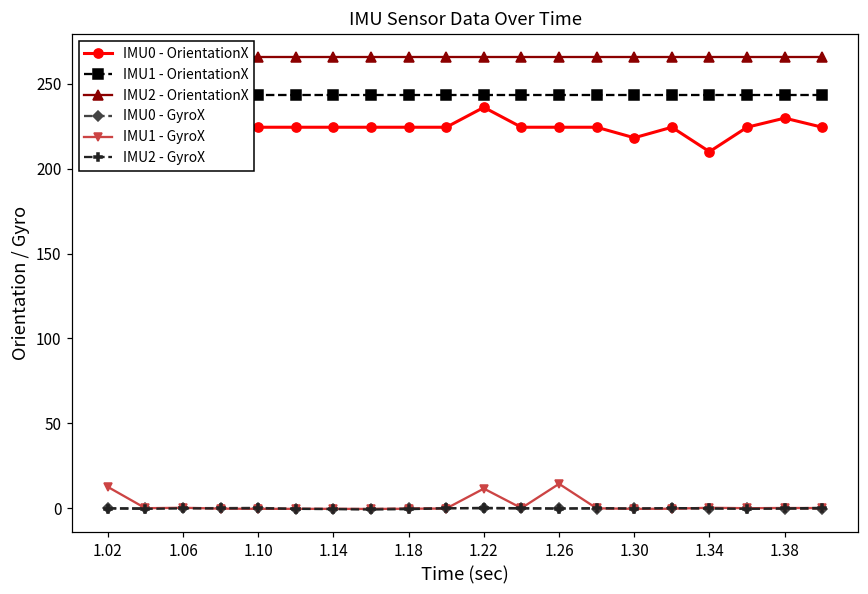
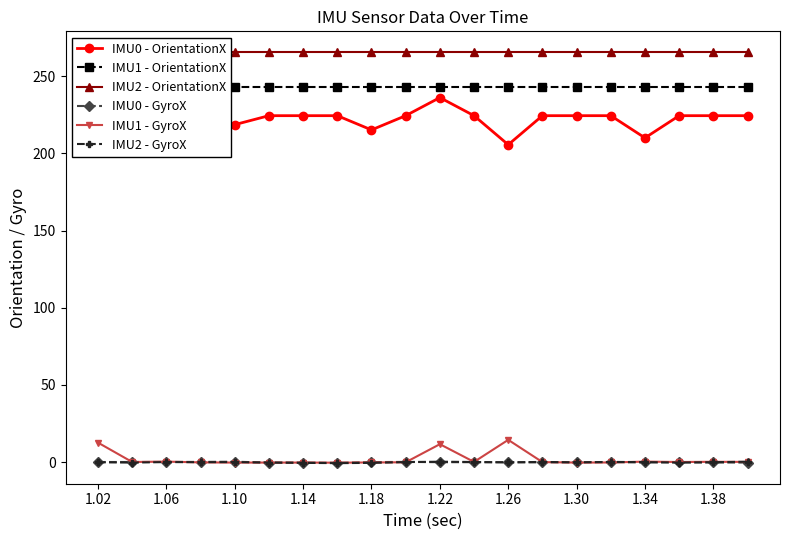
IMU0 - OrientationX, 1.10: 224 -> 219
IMU0 - OrientationX, 1.18: 224 -> 215
IMU0 - OrientationX, 1.26: 224 -> 206
IMU0 - OrientationX, 1.30: 218 -> 224
IMU0 - OrientationX, 1.38: 230 -> 224
